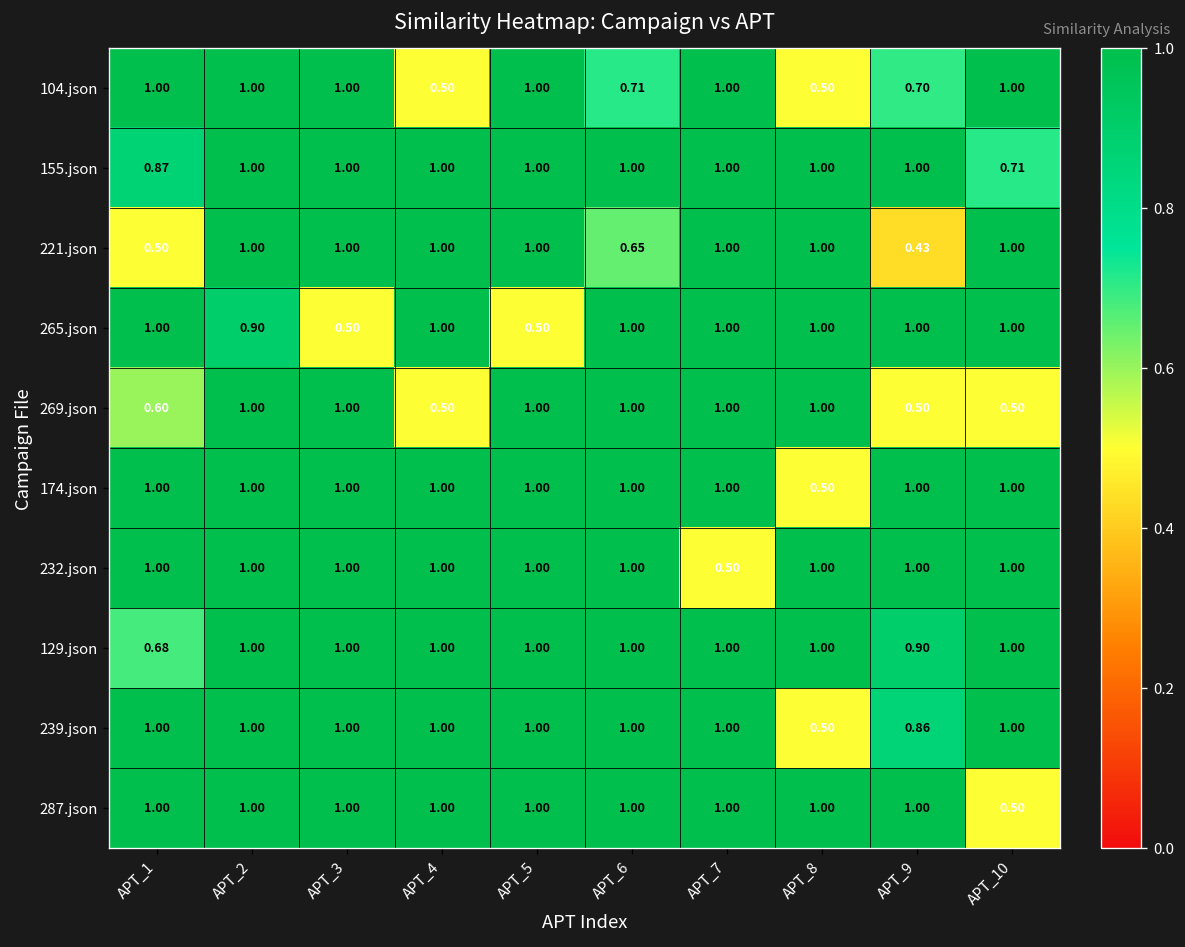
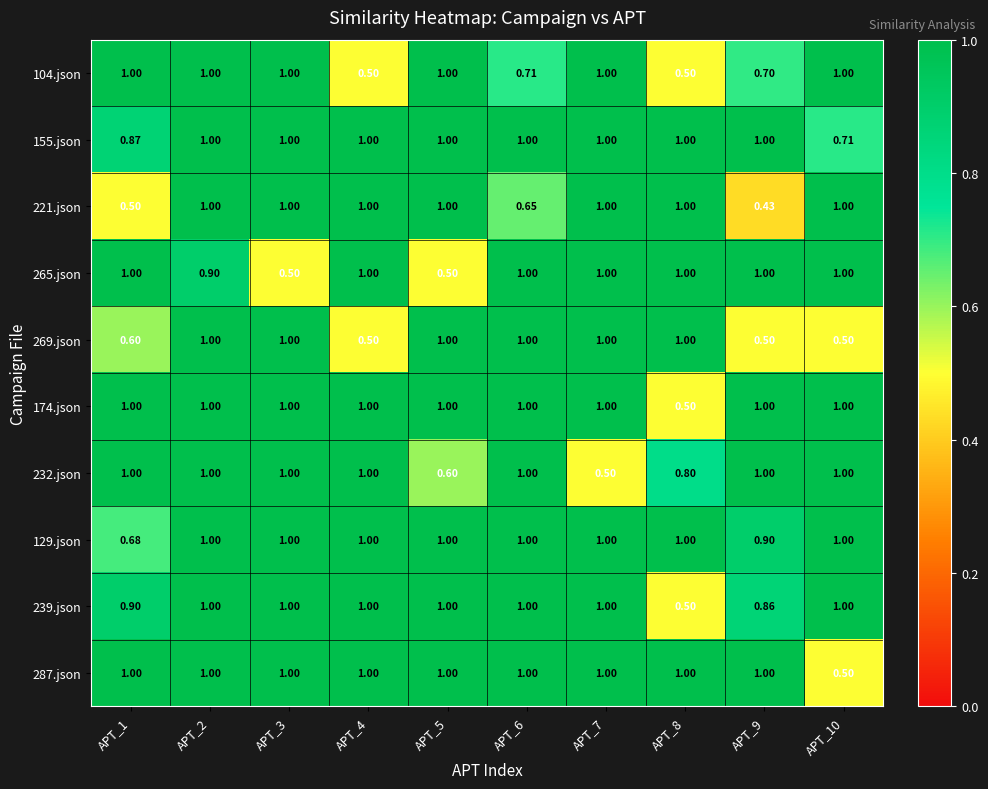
232.json, APT_5: 1.00 -> 0.60
232.json, APT_8: 1.00 -> 0.80
239.json, APT_1: 1.00 -> 0.90
